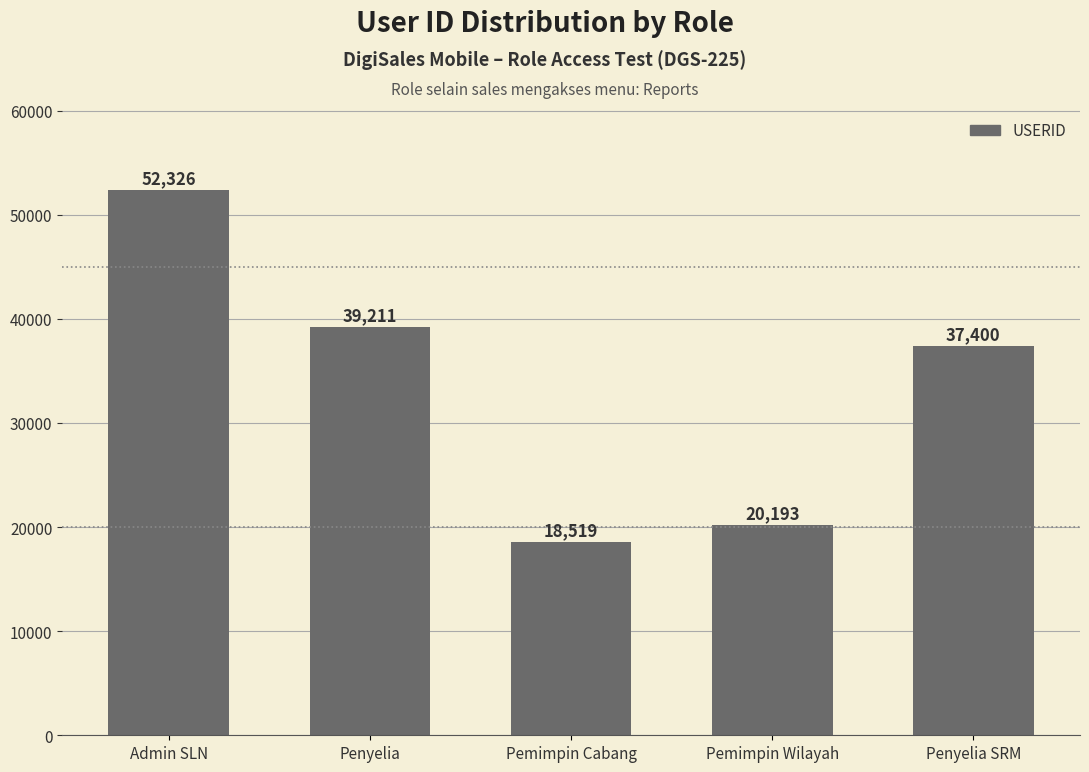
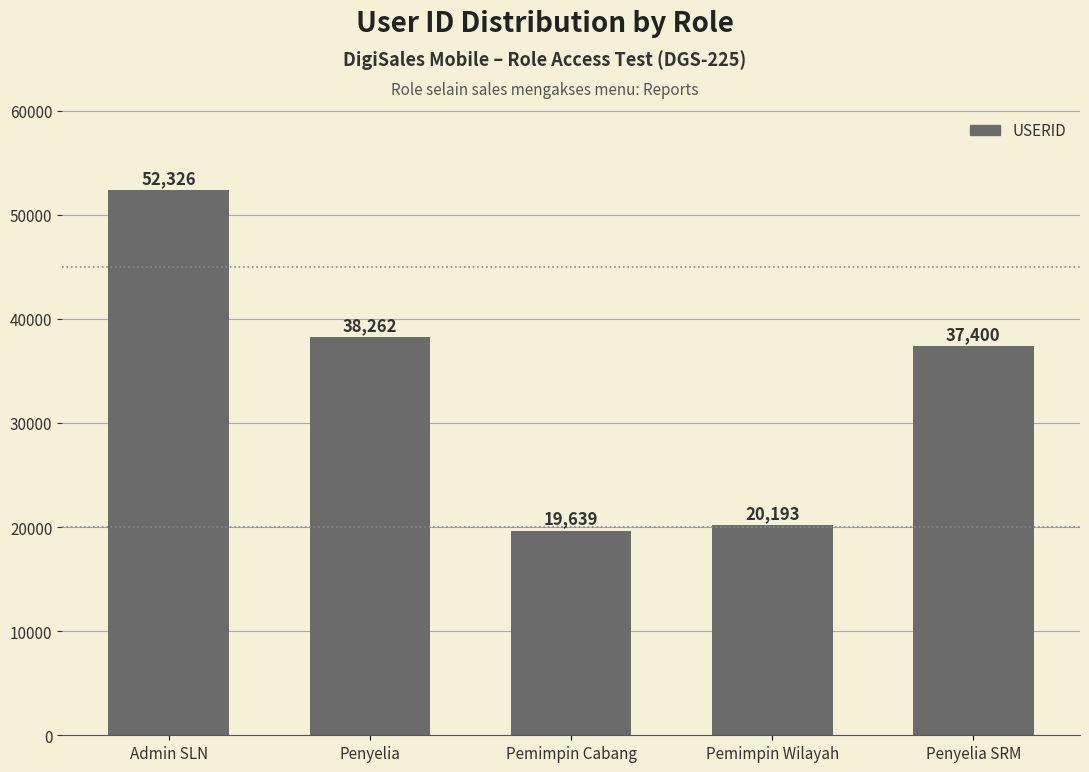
Penyelia: 39,211 -> 38,262
Pemimpin Cabang: 18,519 -> 19,639
